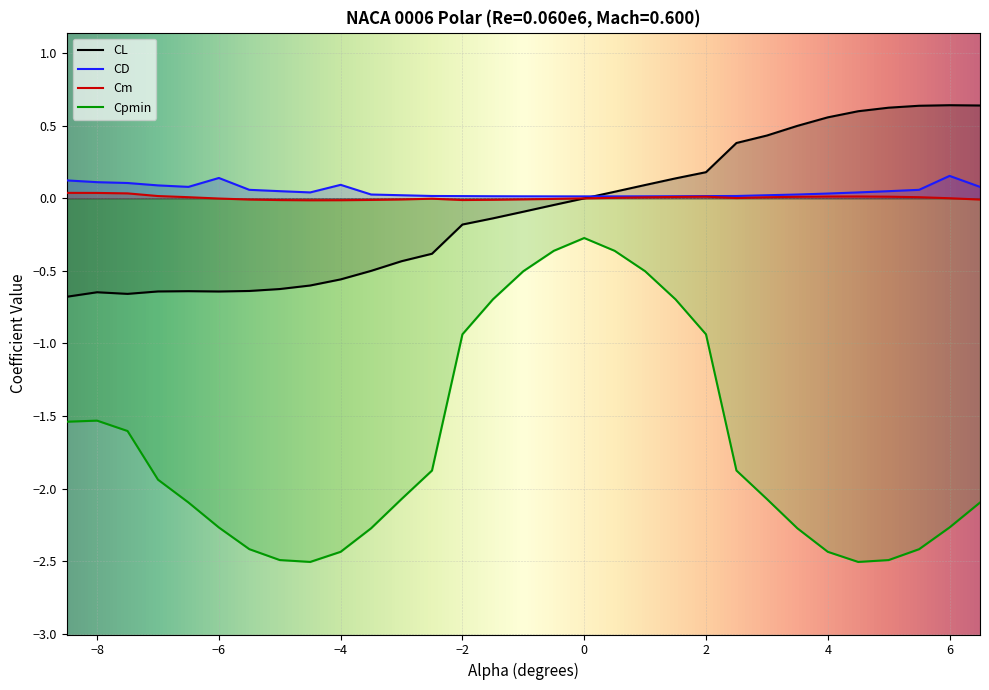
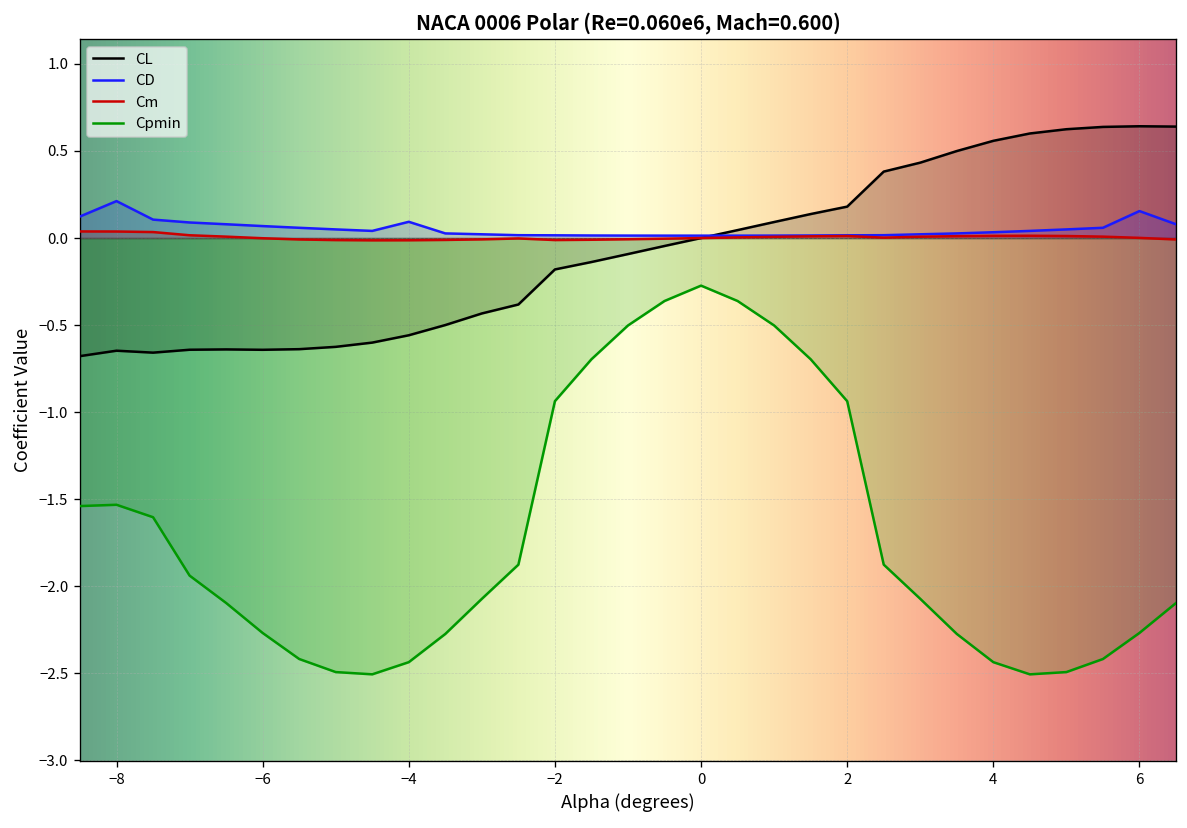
CD, −8: 0.11 -> 0.21
CD, −6: 0.14 -> 0.07
